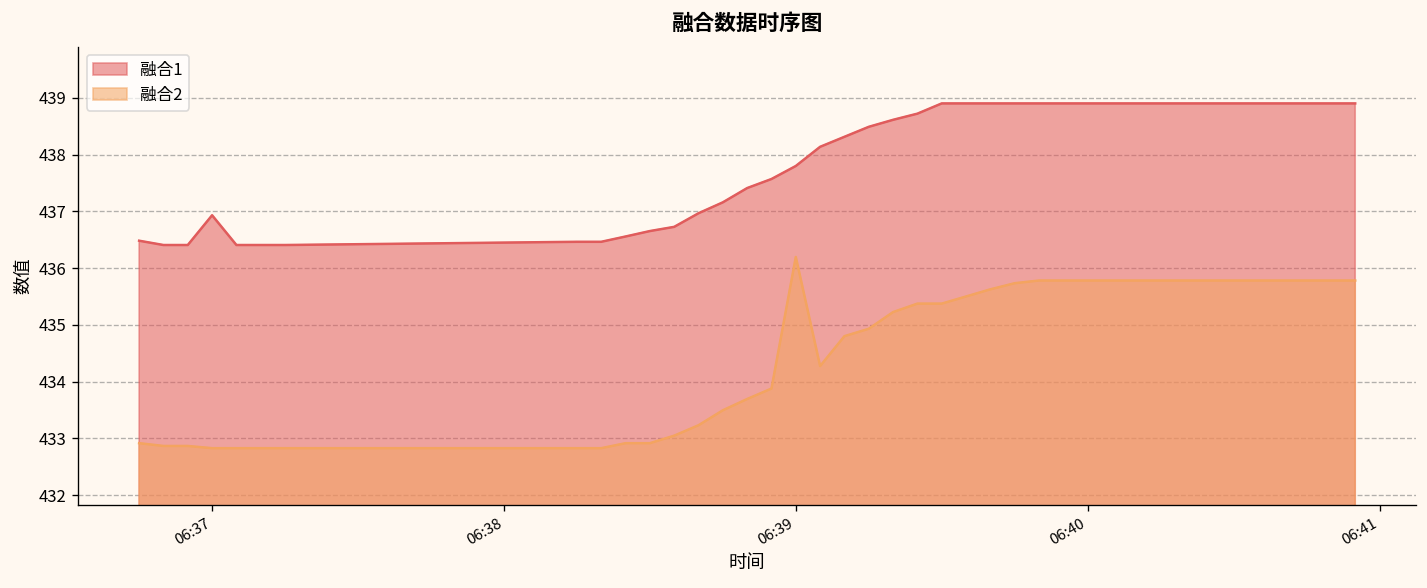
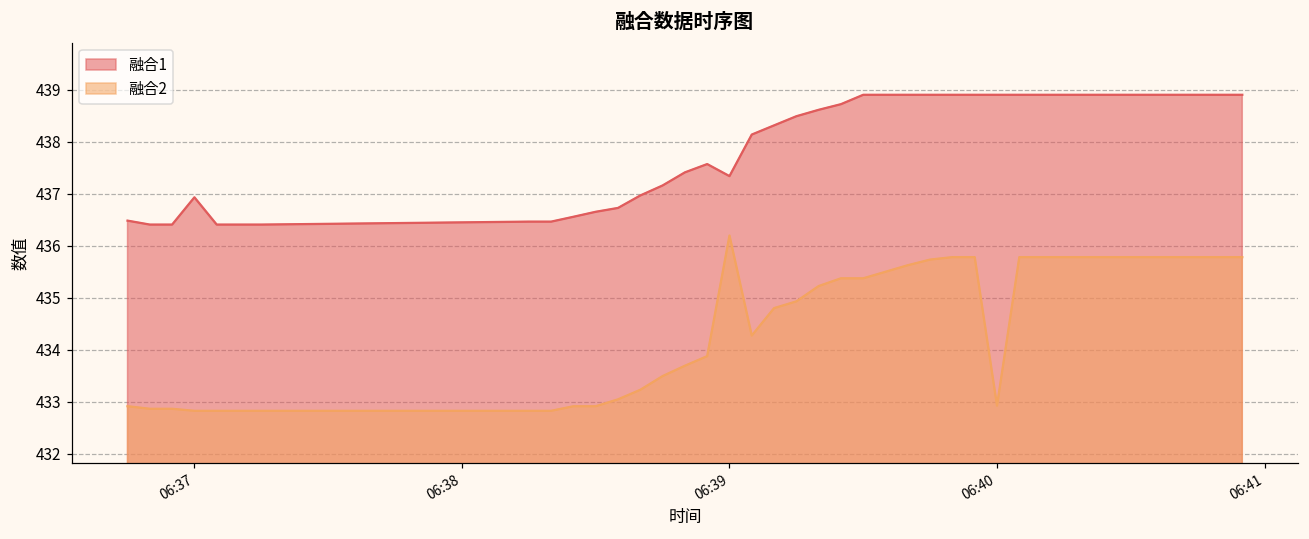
融合1, 06:39: 437.8 -> 437.3
融合2, 06:40: 435.8 -> 432.9
